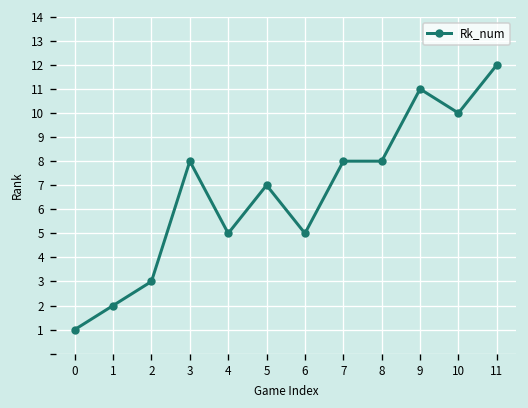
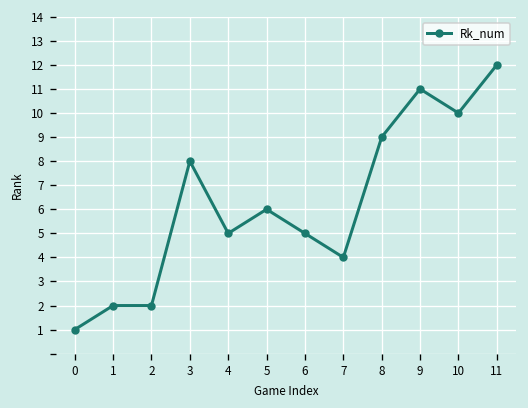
2: 3 -> 2
5: 7 -> 6
7: 8 -> 4
8: 8 -> 9
